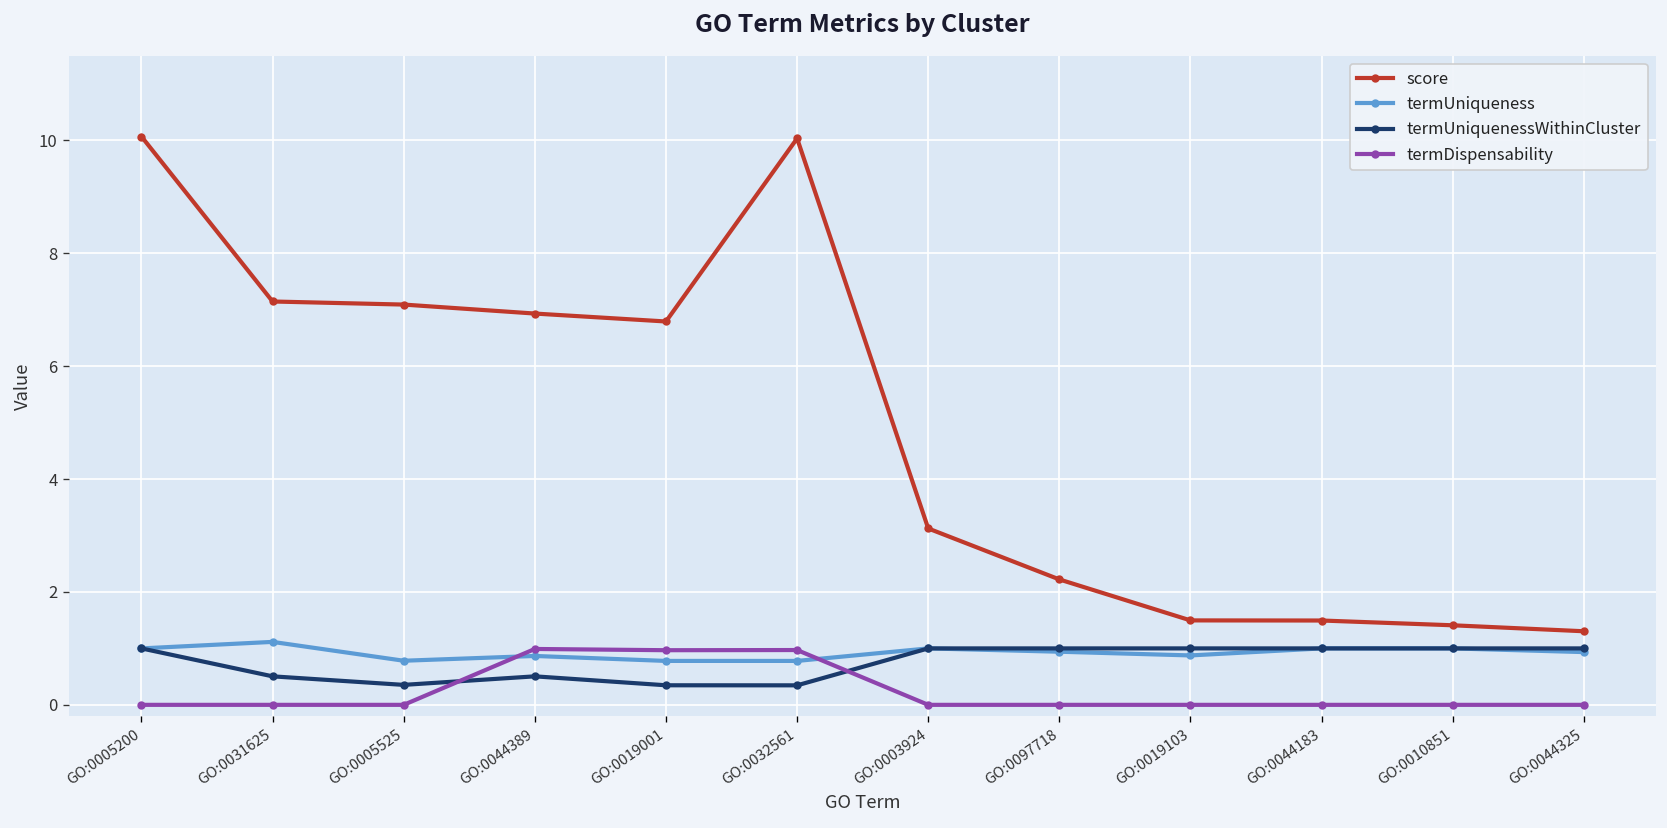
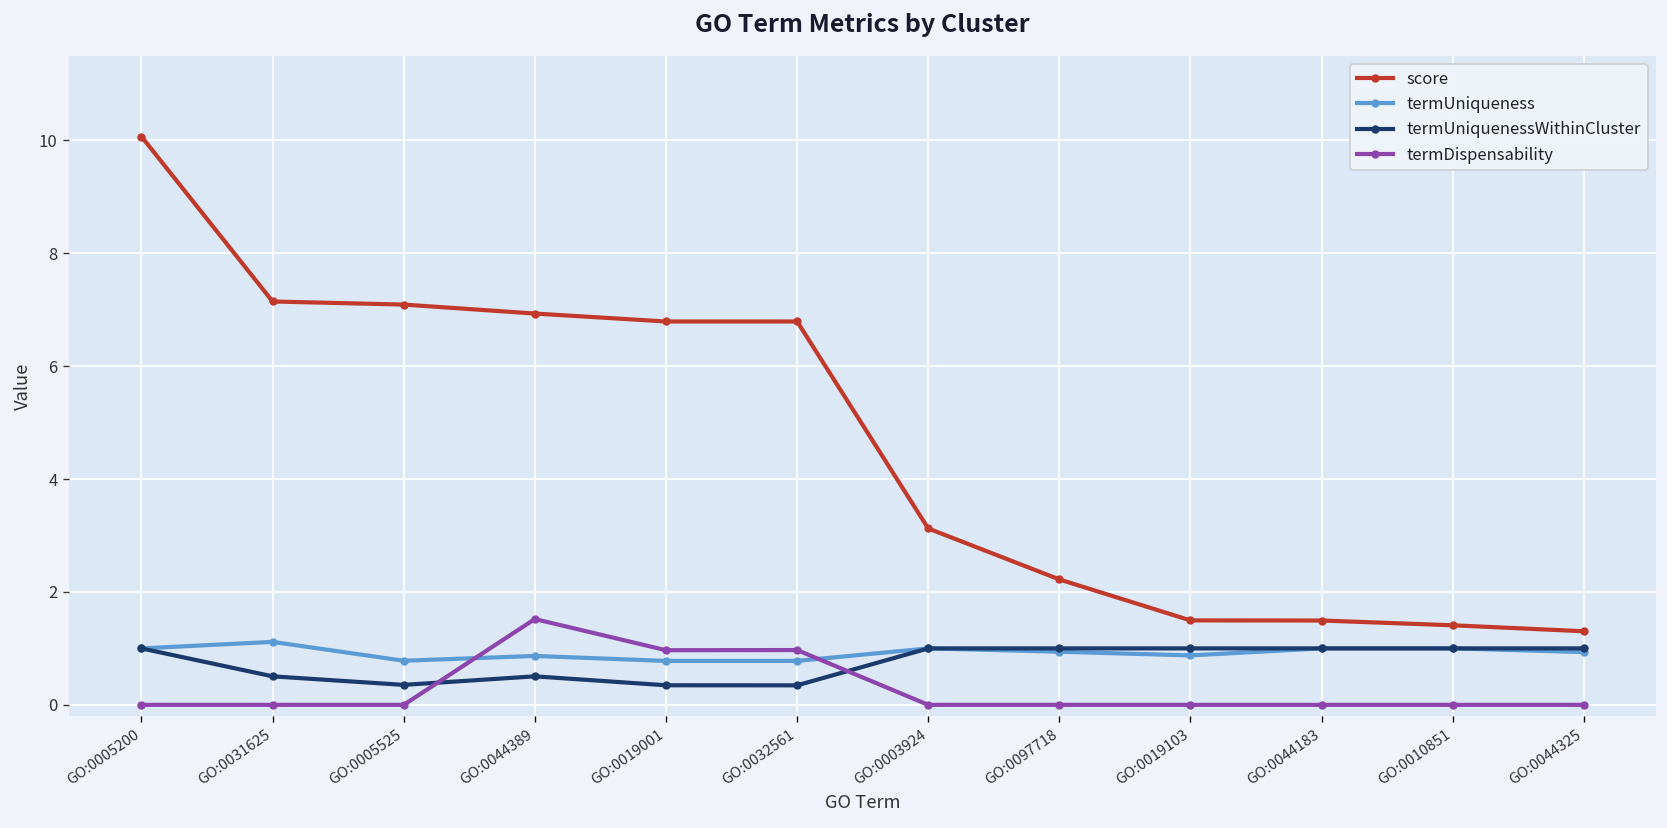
termDispensability, GO:0044389: 1.0 -> 1.5
score, GO:0032561: 10.0 -> 6.8
